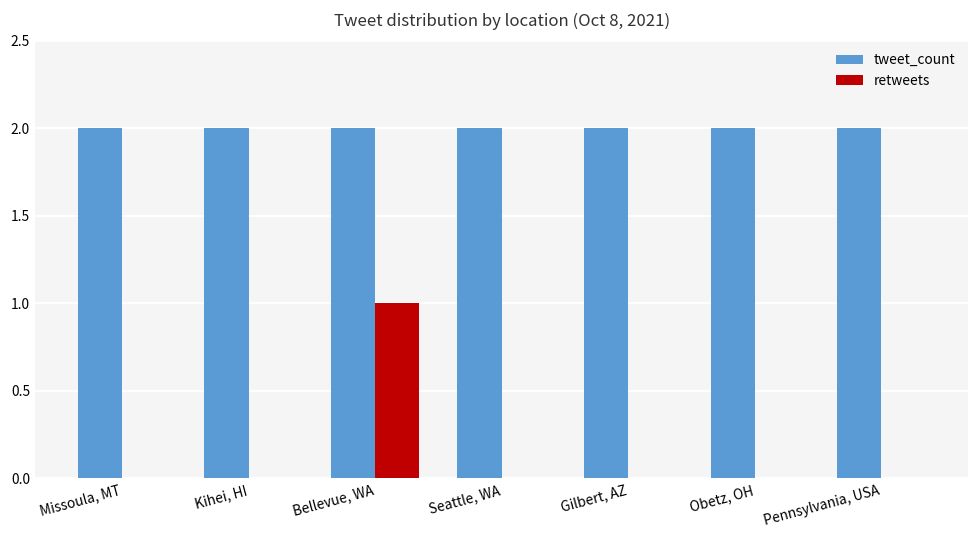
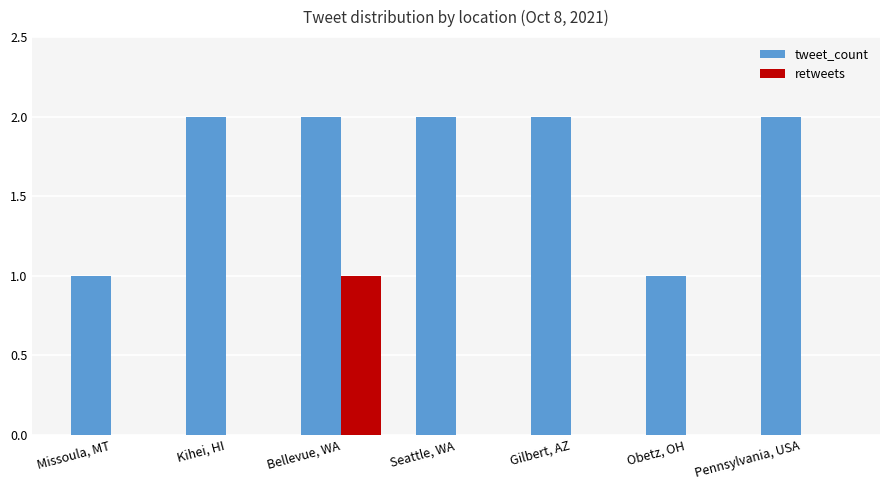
tweet_count, Missoula, MT: 2 -> 1
tweet_count, Obetz, OH: 2 -> 1
